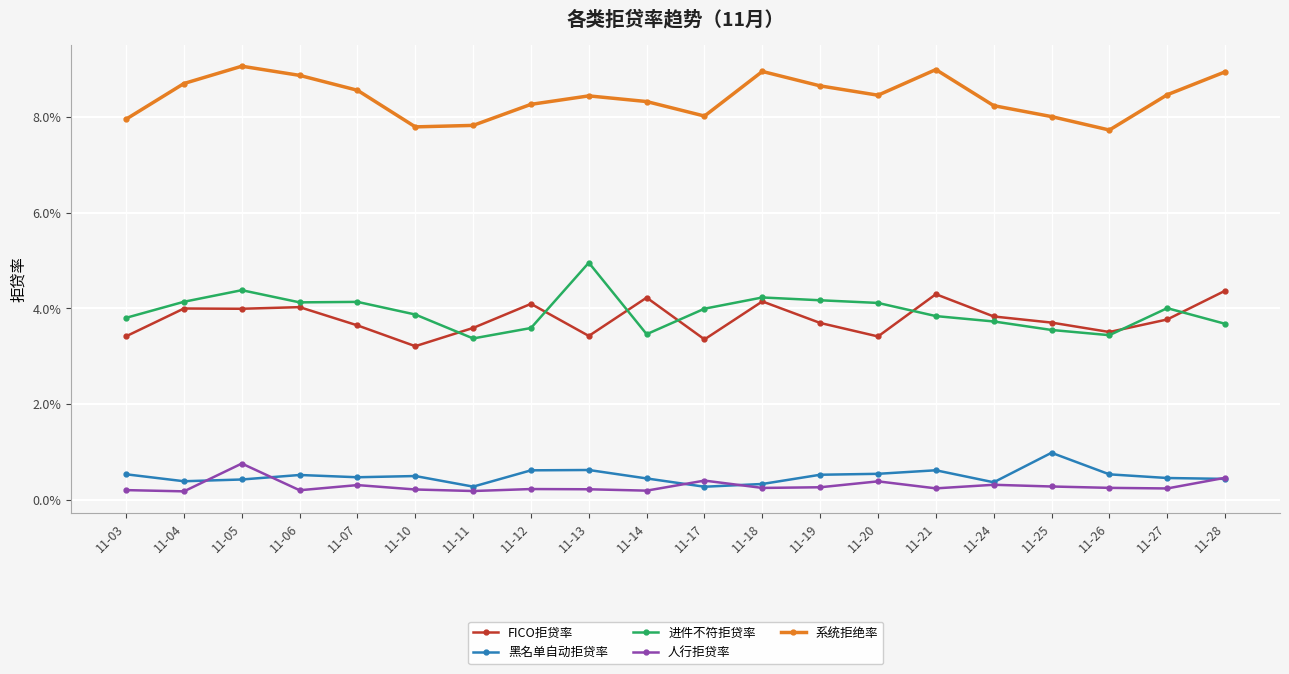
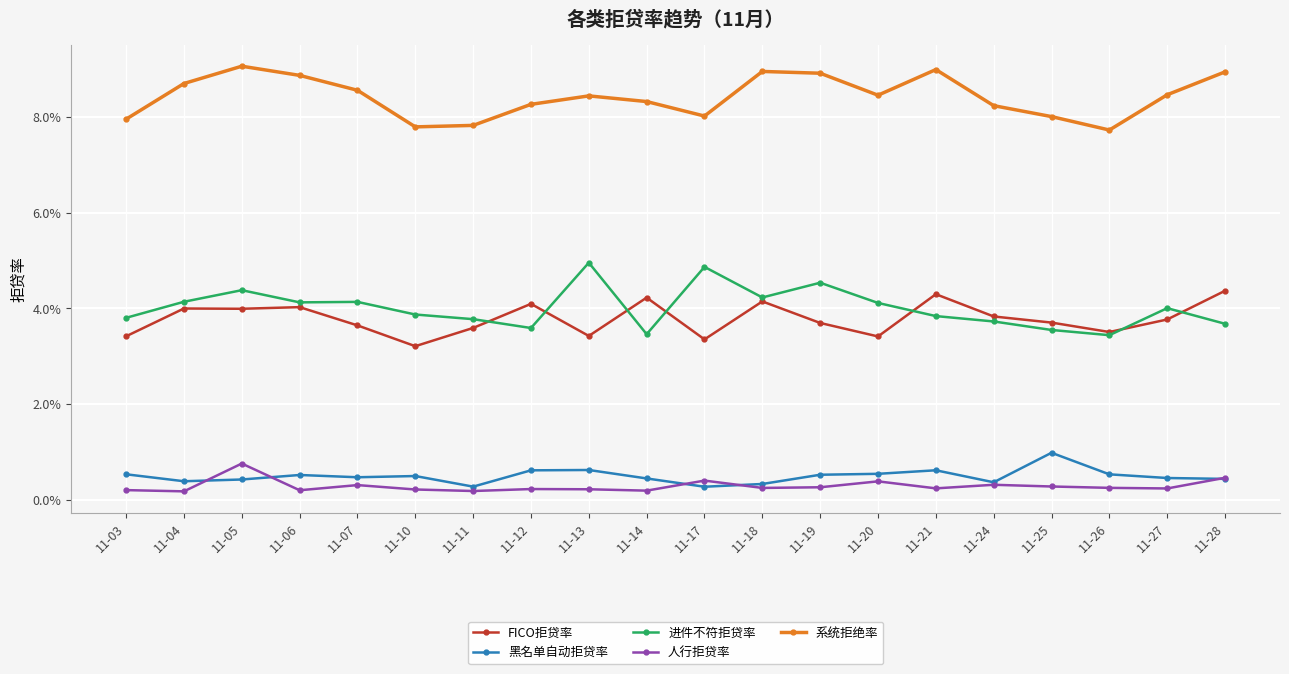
进件不符拒贷率, 11-11: 3.4% -> 3.8%
进件不符拒贷率, 11-17: 4.0% -> 4.9%
进件不符拒贷率, 11-19: 4.2% -> 4.5%
系统拒绝率, 11-19: 8.7% -> 8.9%
